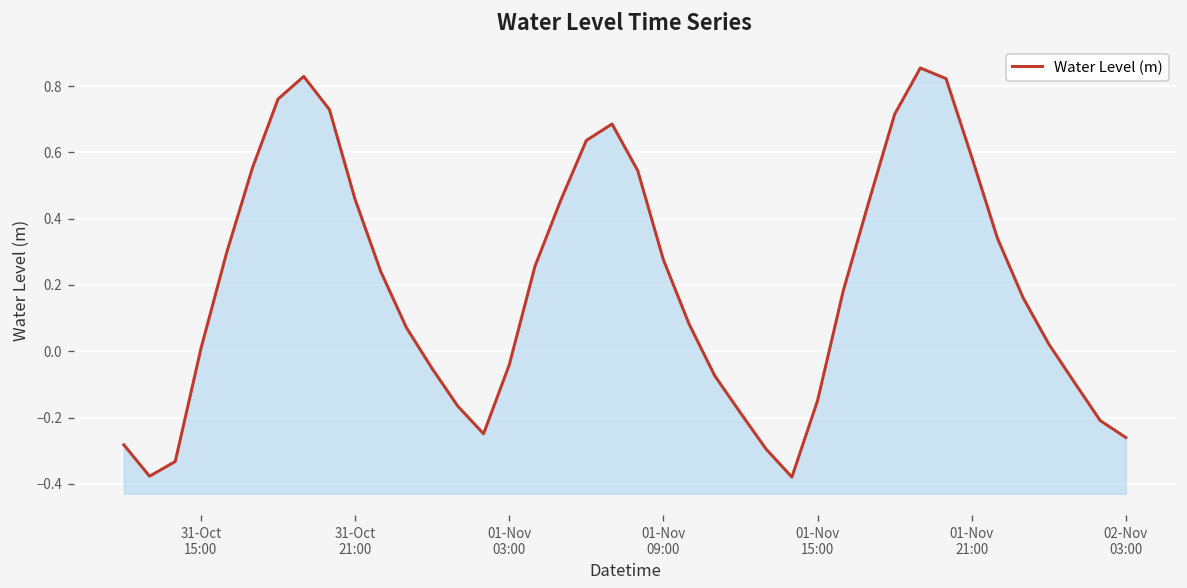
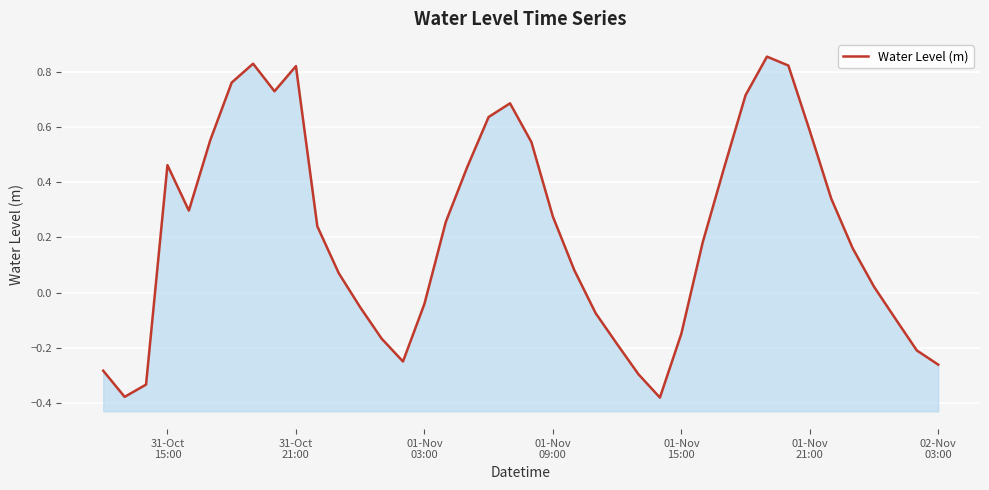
31-Oct 15:00: 0.01 -> 0.46
31-Oct 21:00: 0.46 -> 0.82
